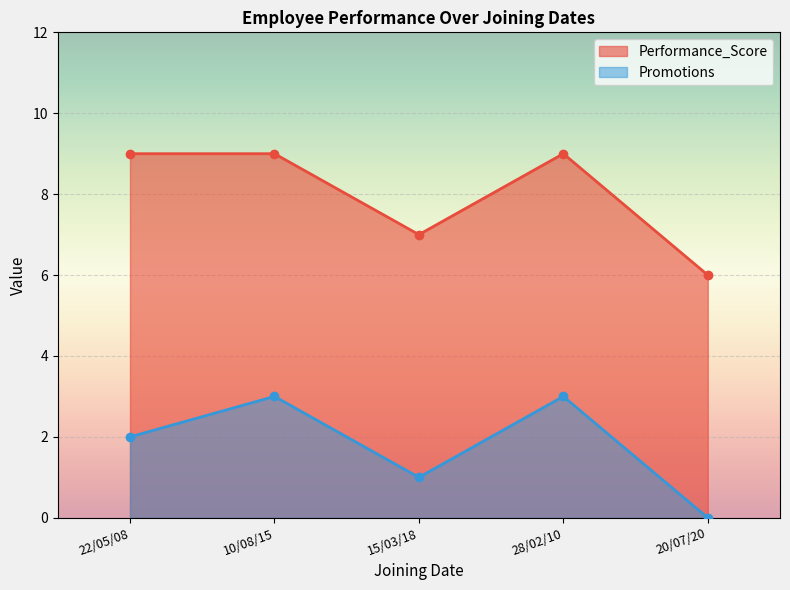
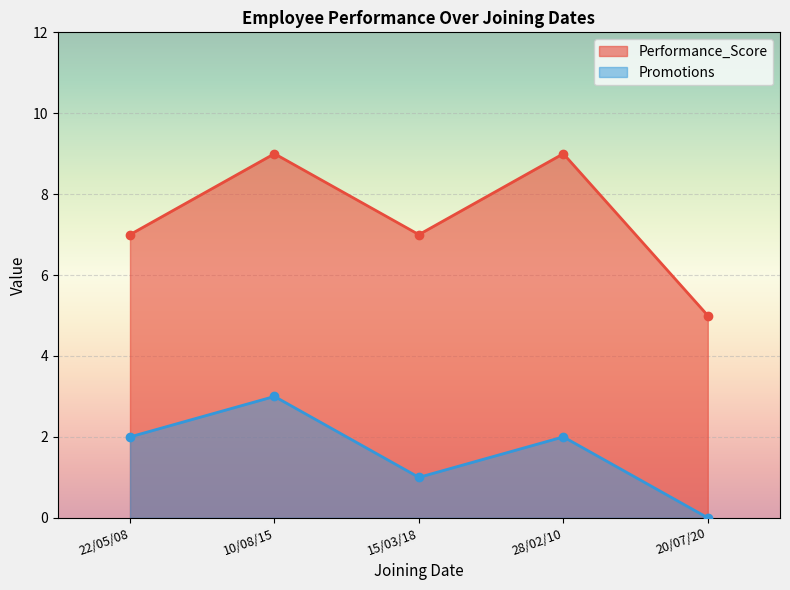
Performance_Score, 22/05/08: 9 -> 7
Promotions, 28/02/10: 3 -> 2
Performance_Score, 20/07/20: 6 -> 5
